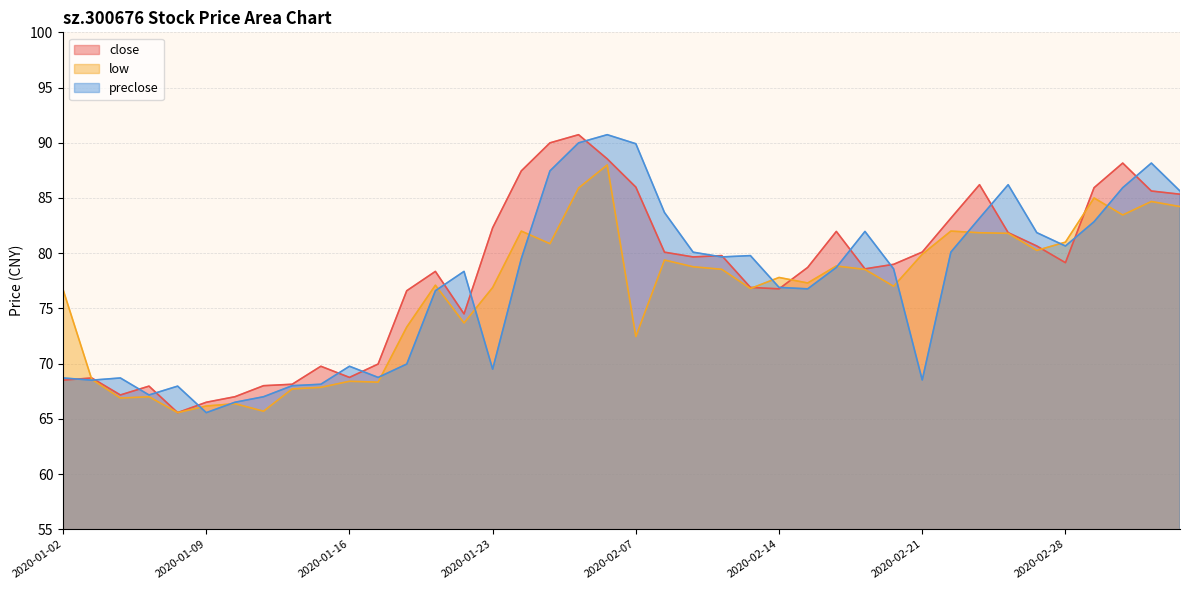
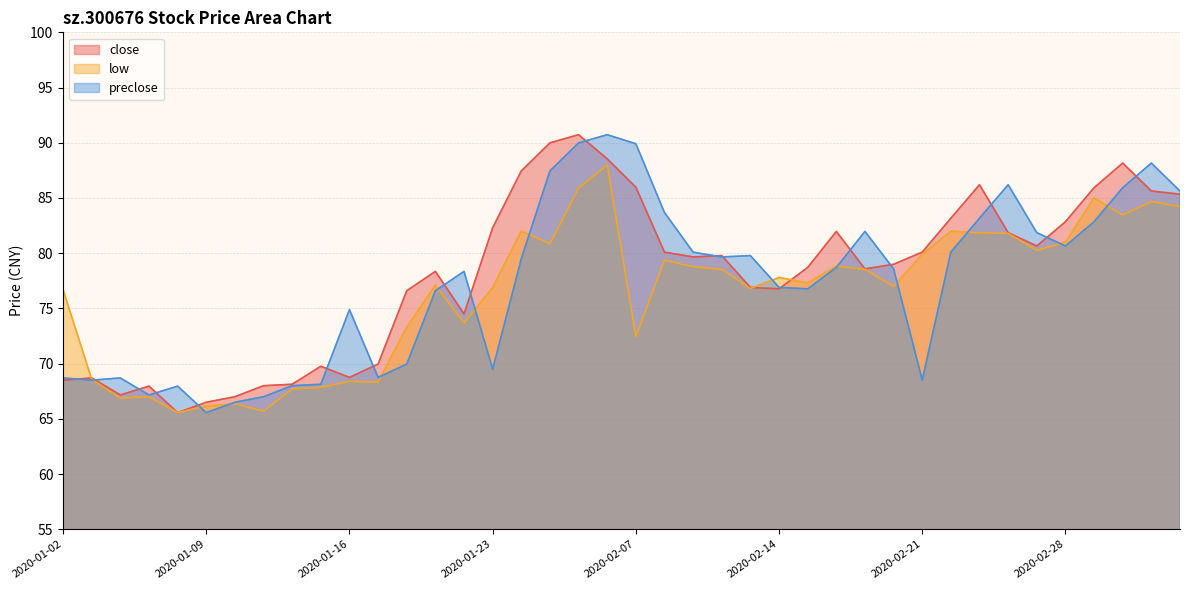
preclose, 2020-01-16: 69.8 -> 74.9
close, 2020-02-28: 79.1 -> 82.9
